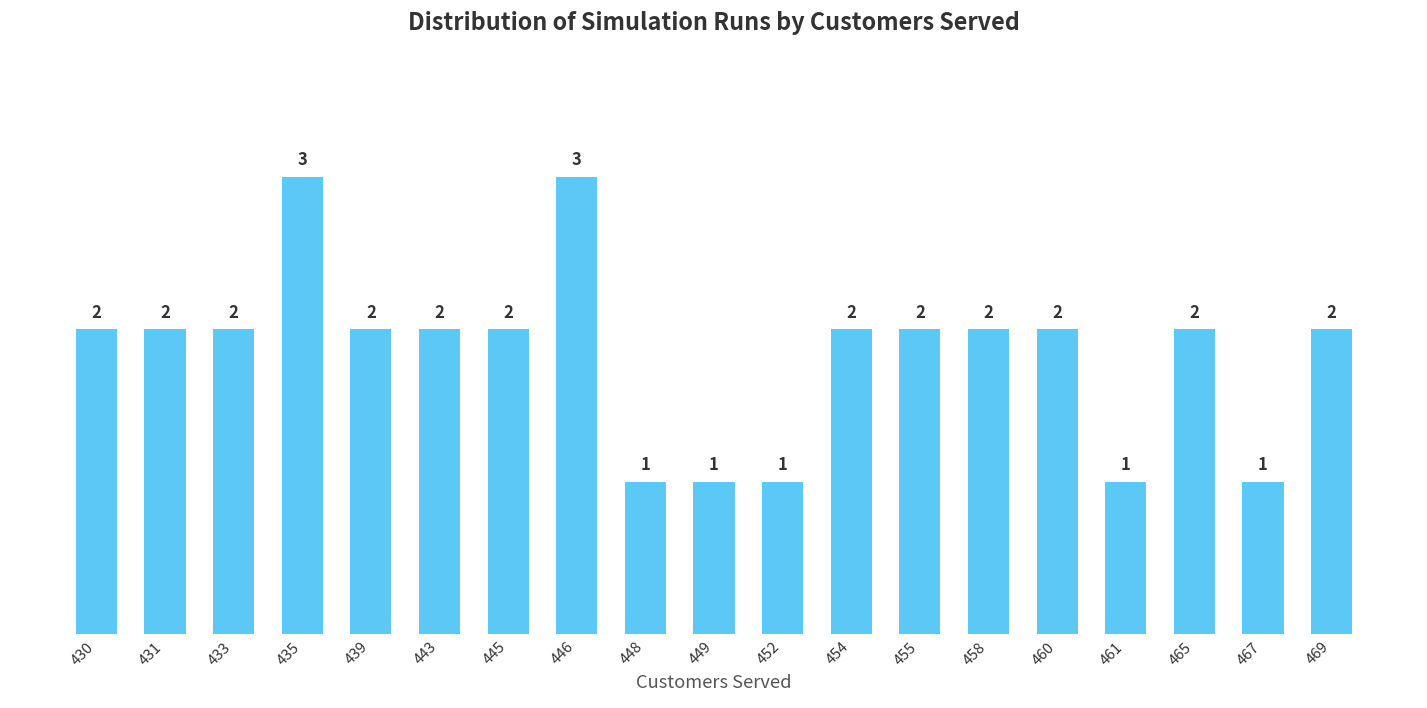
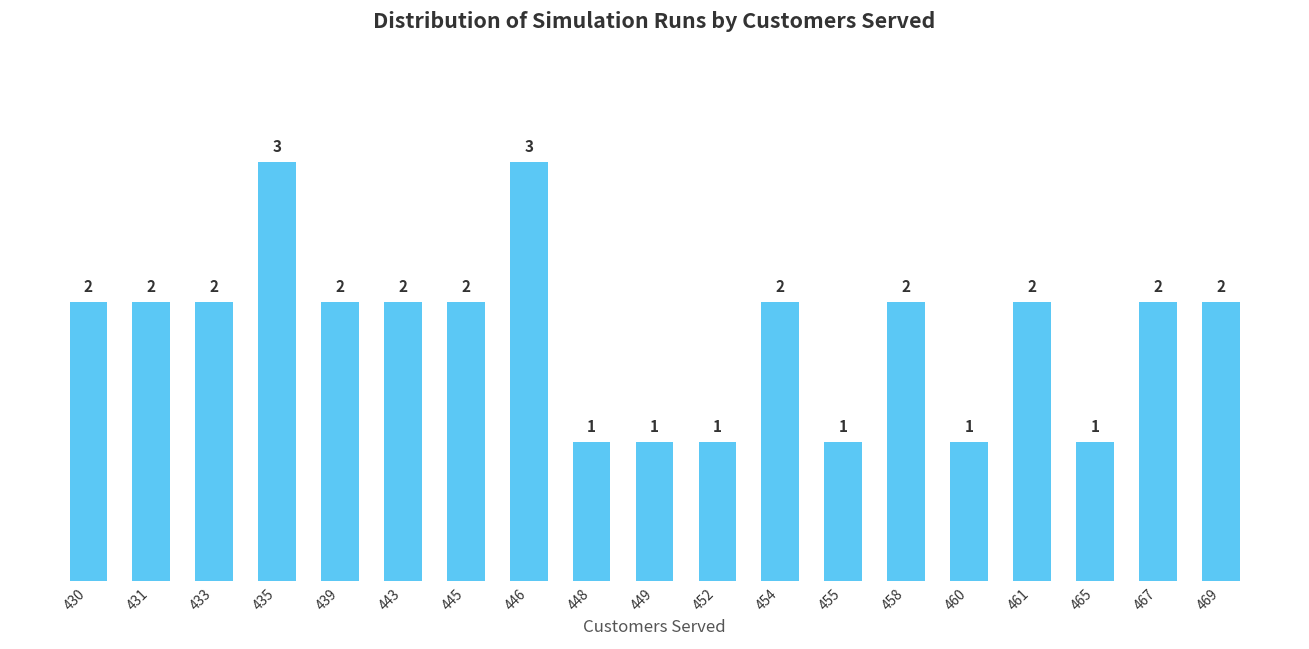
455: 2 -> 1
460: 2 -> 1
461: 1 -> 2
465: 2 -> 1
467: 1 -> 2
